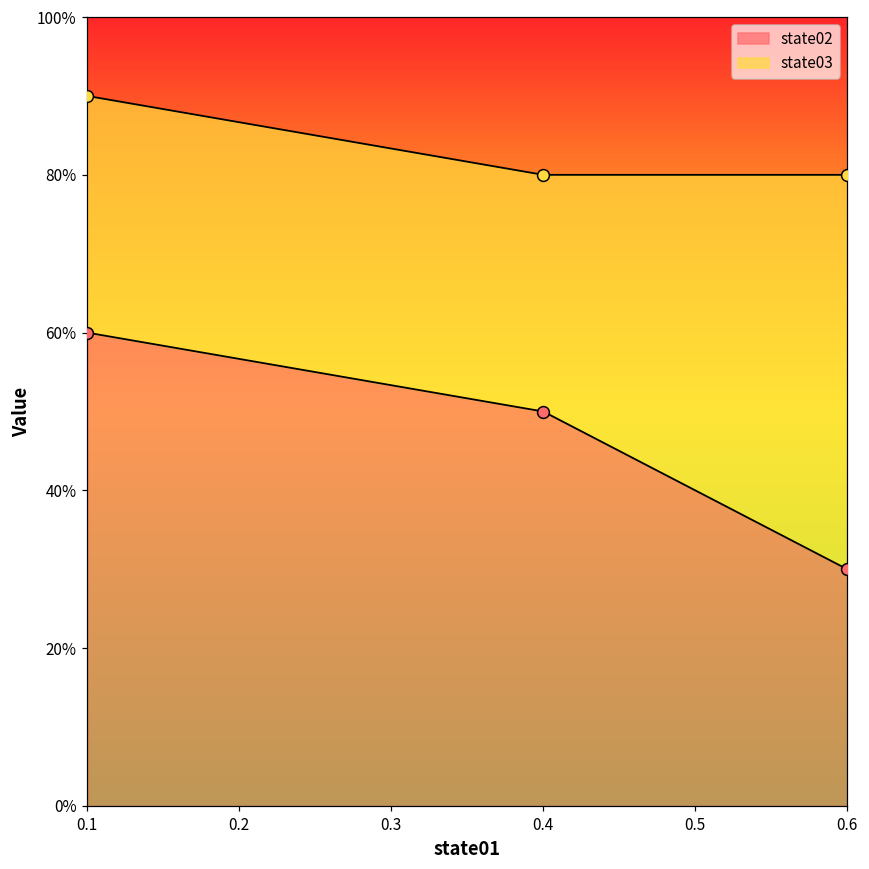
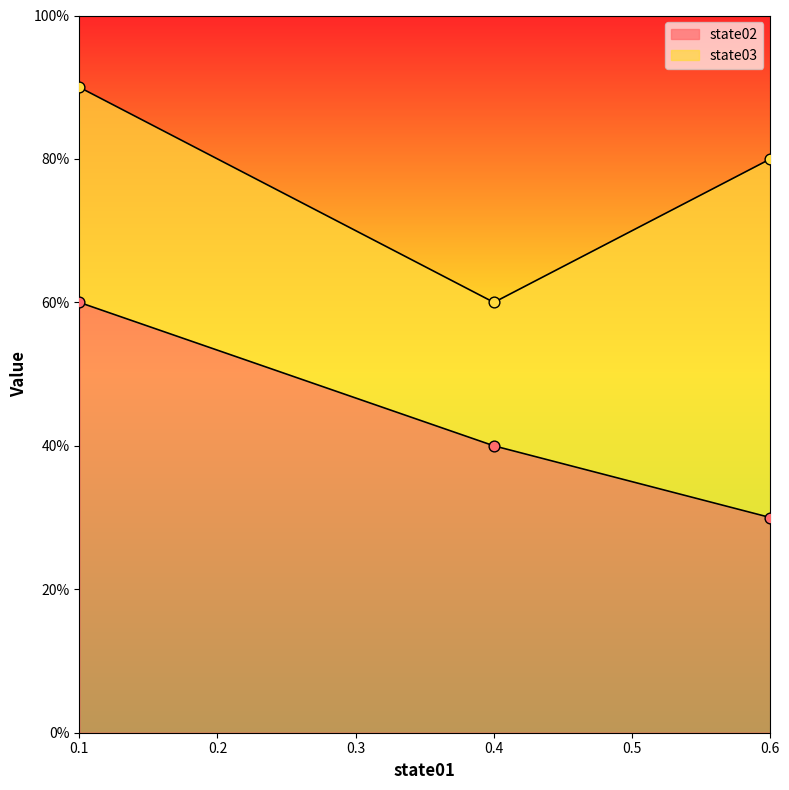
state02, 0.4: 50% -> 40%
state03, 0.4: 30% -> 20%
